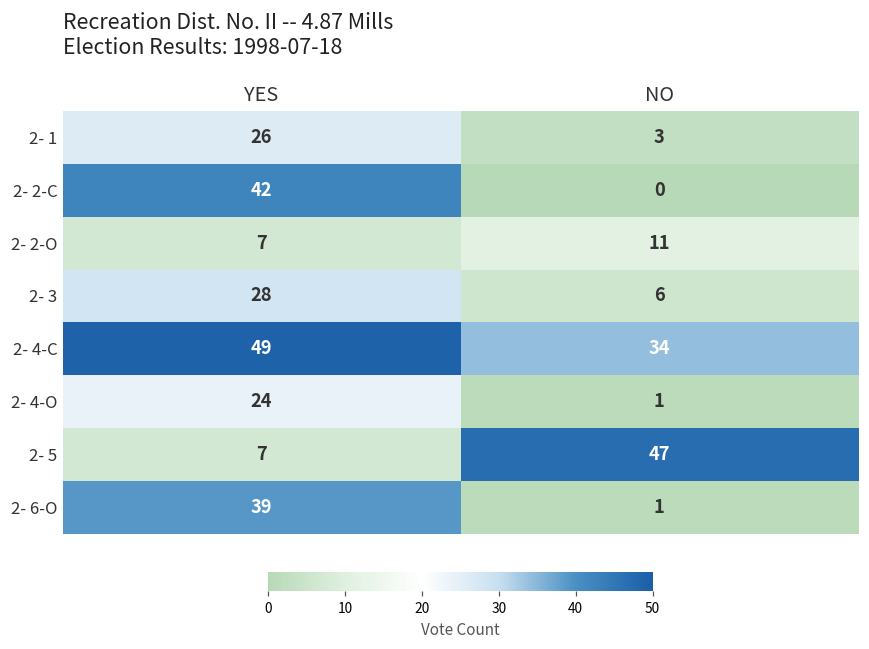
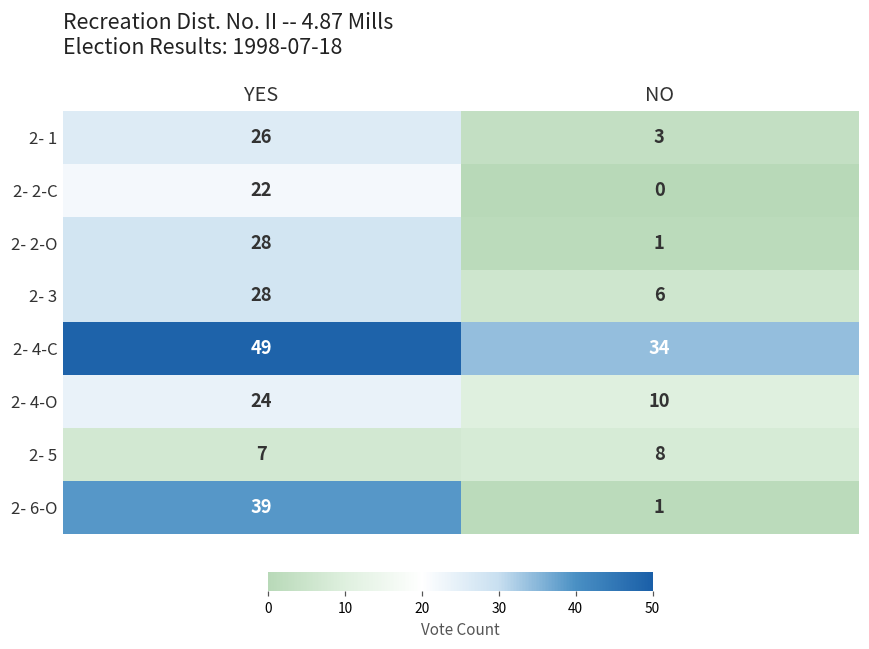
2- 2-C, YES: 42 -> 22
2- 2-O, YES: 7 -> 28
2- 2-O, NO: 11 -> 1
2- 4-O, NO: 1 -> 10
2- 5, NO: 47 -> 8
